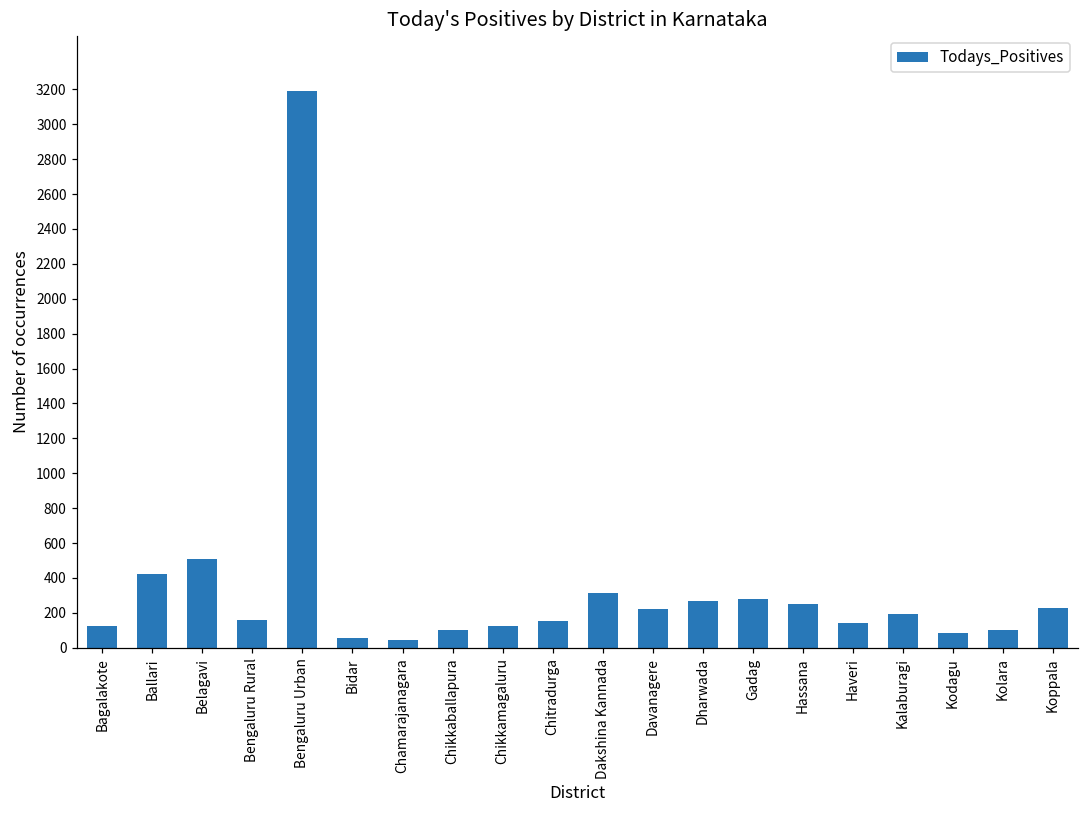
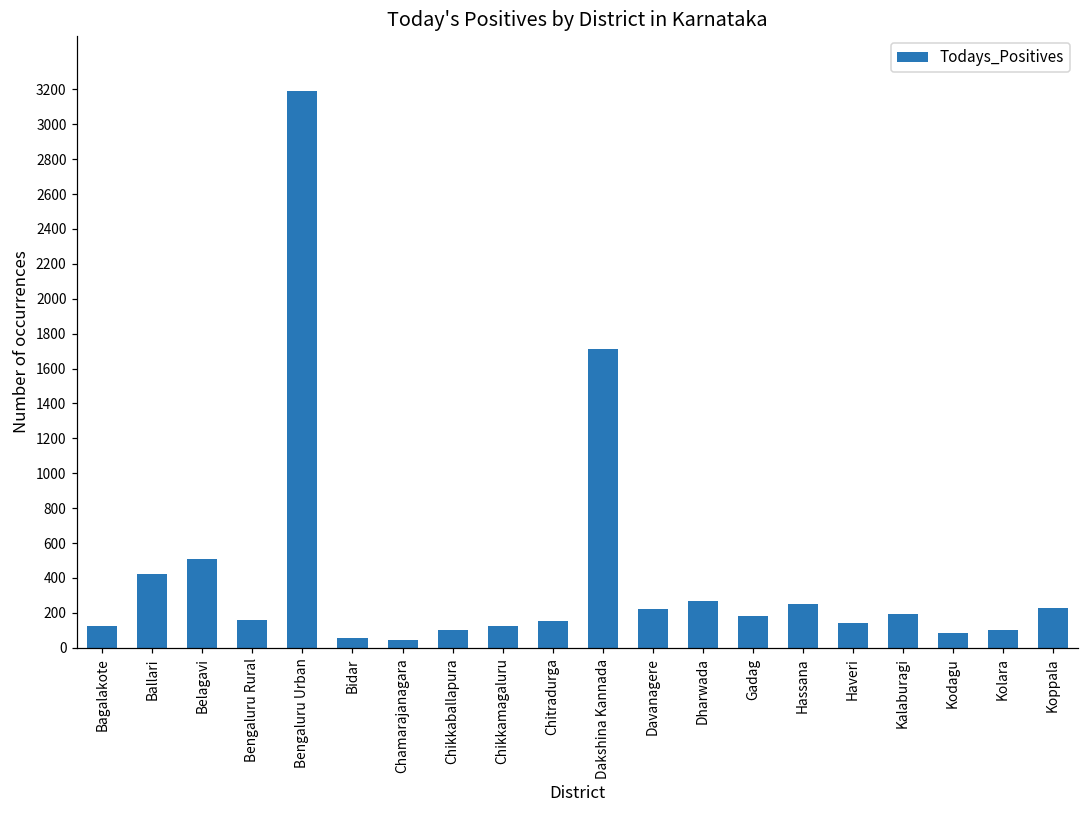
Dakshina Kannada: 320 -> 1710
Gadag: 280 -> 180
